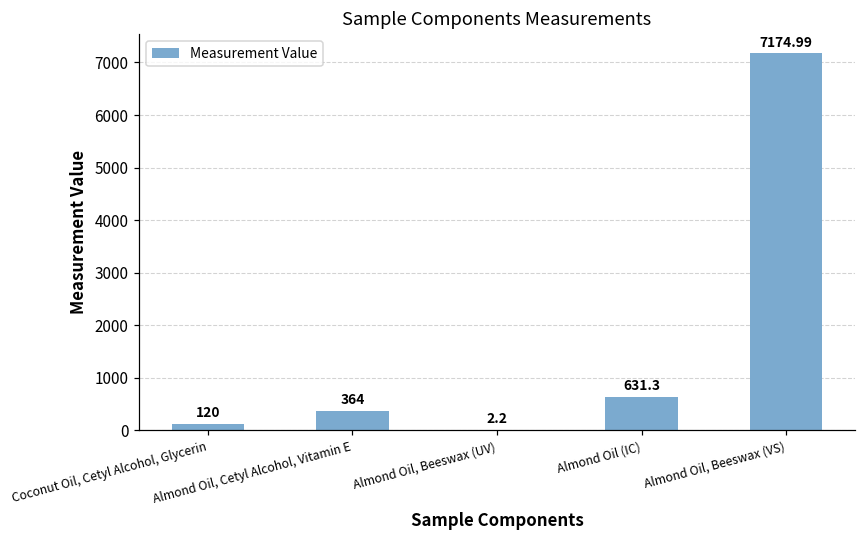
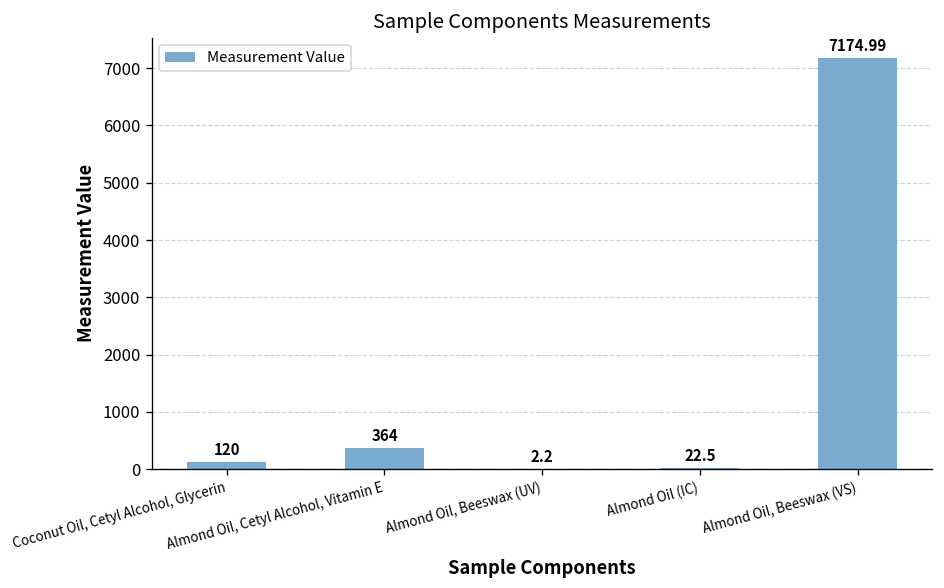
Almond Oil (IC): 631.3 -> 22.5
